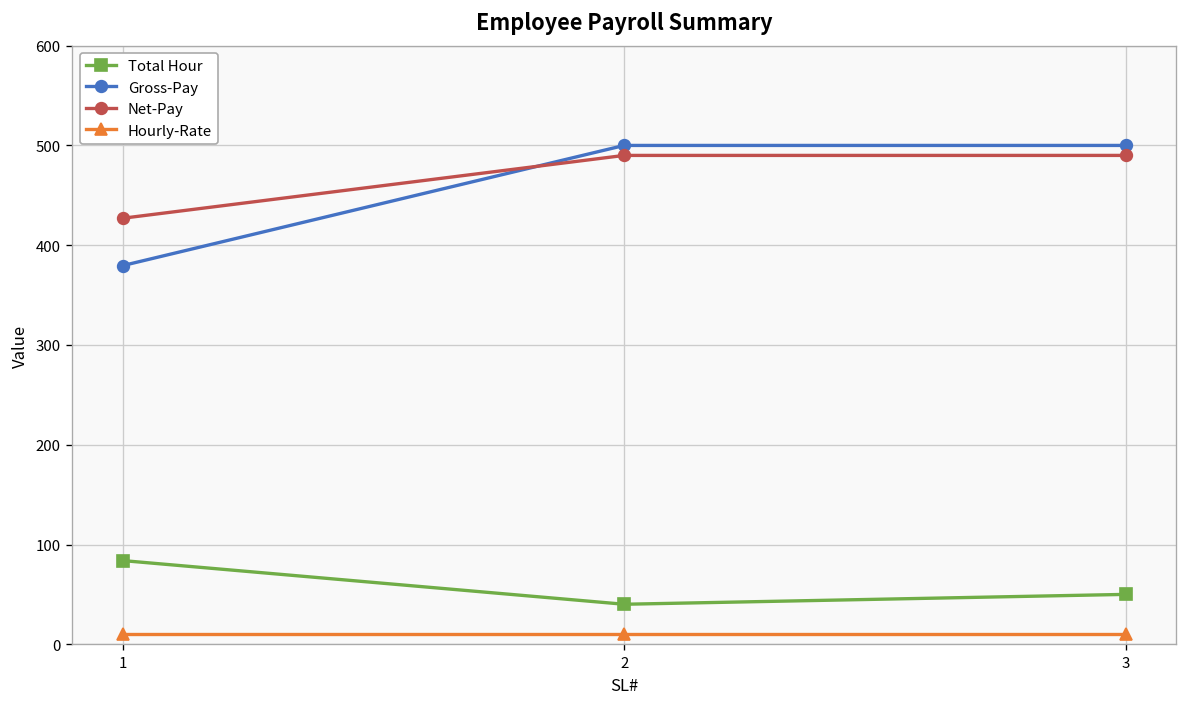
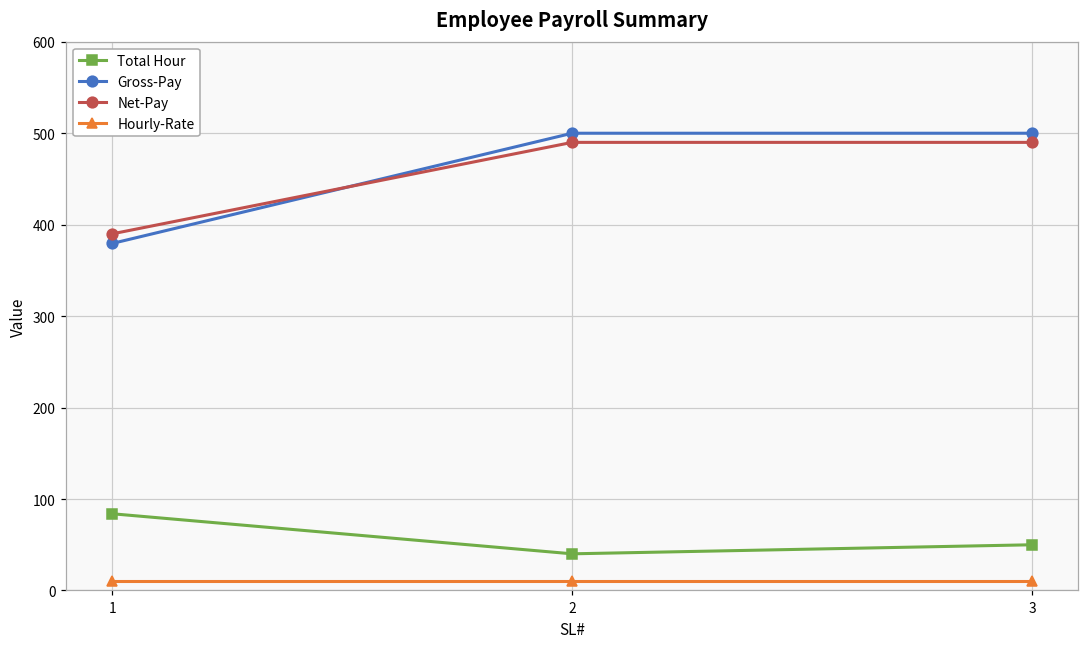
Net-Pay, 1: 430 -> 390
